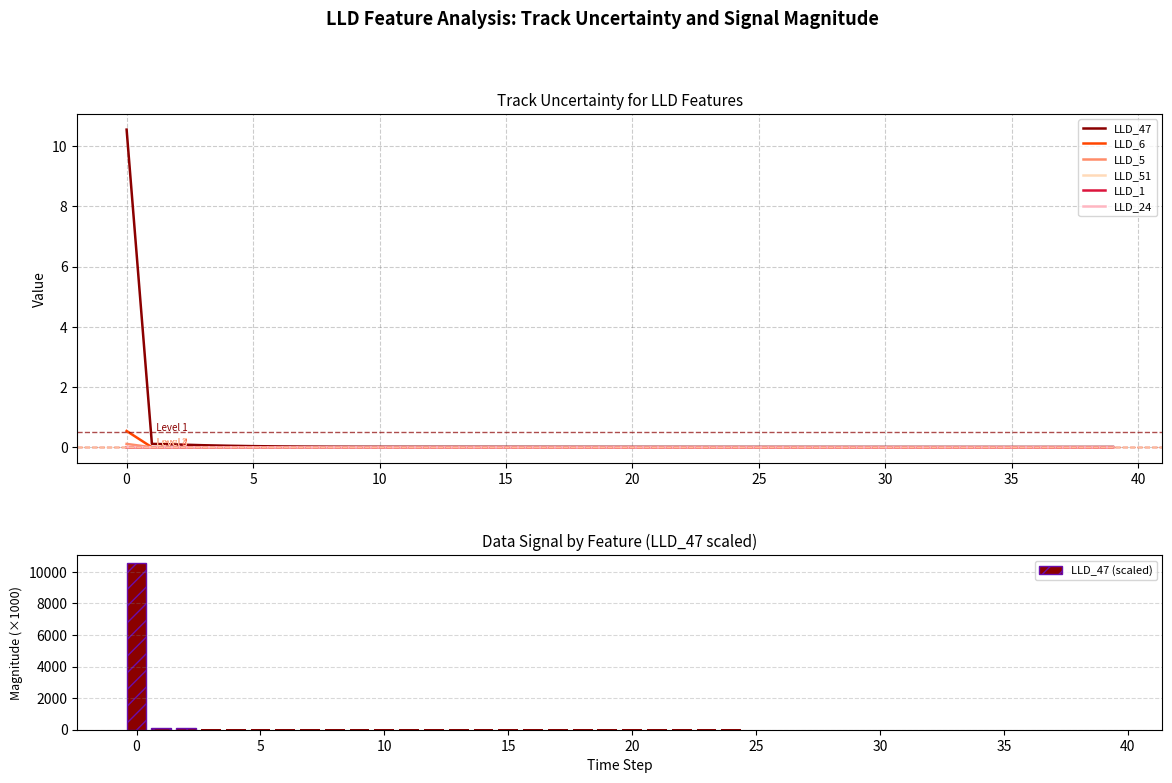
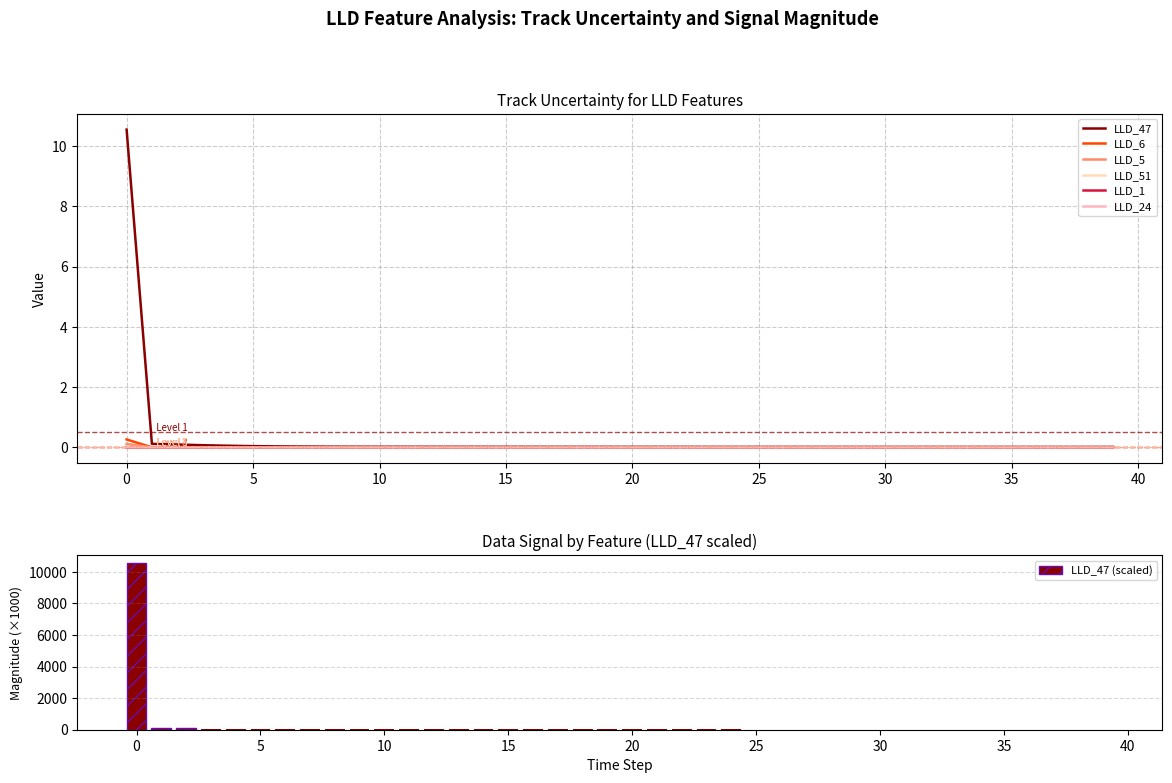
Track Uncertainty for LLD Features, LLD_6, 0: 0.5 -> 0.3
